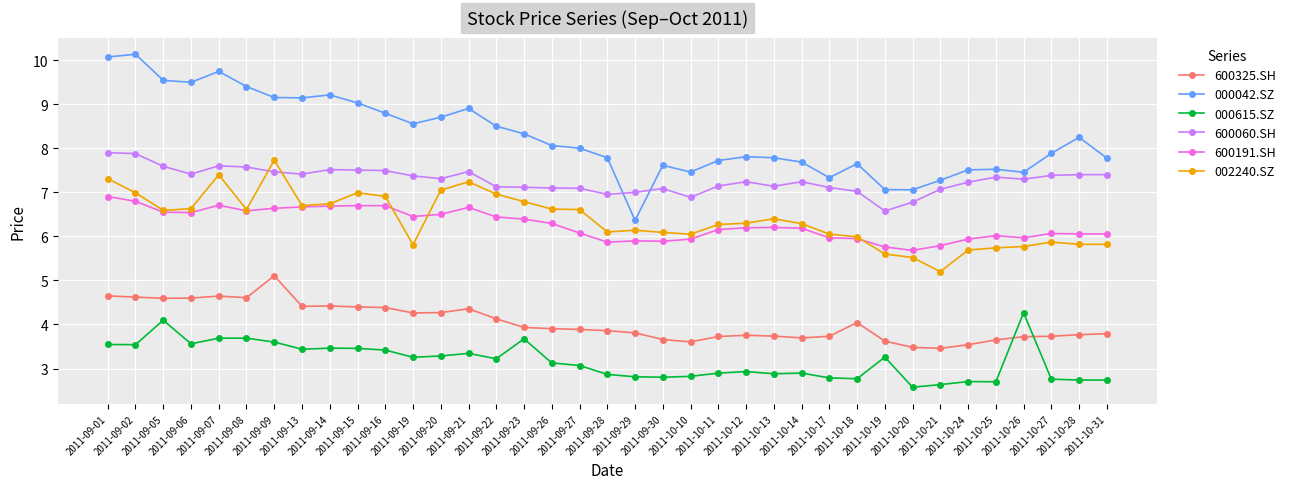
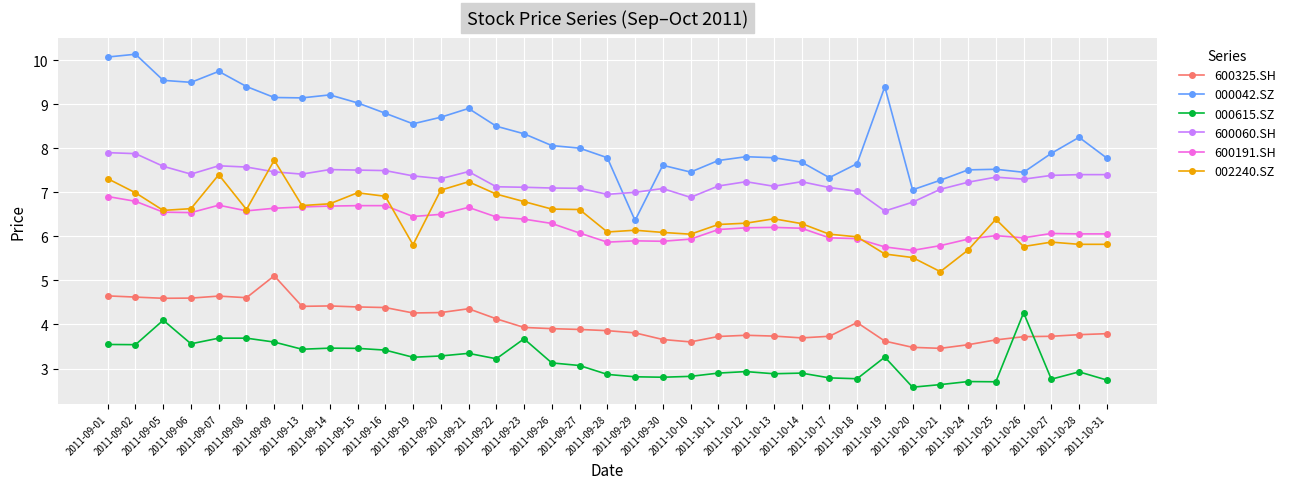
000042.SZ, 2011-10-19: 7.1 -> 9.4
002240.SZ, 2011-10-25: 5.7 -> 6.4
000615.SZ, 2011-10-28: 2.7 -> 2.9
